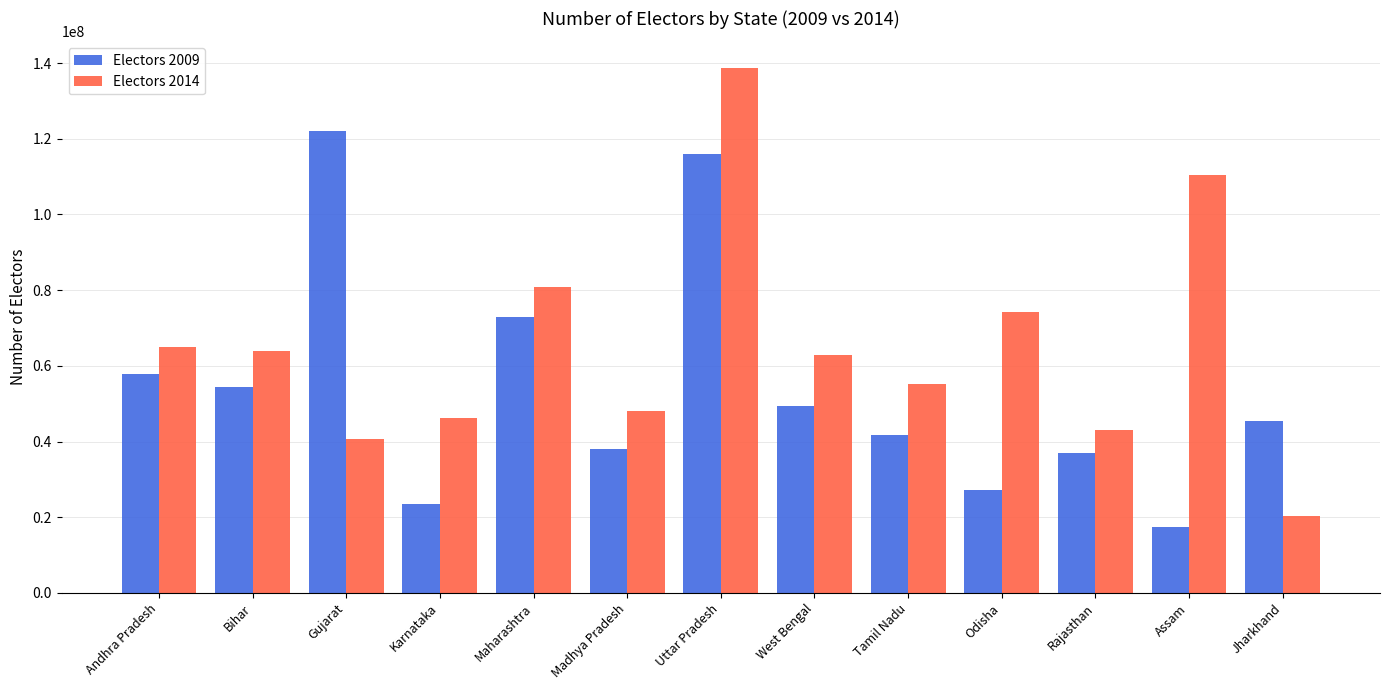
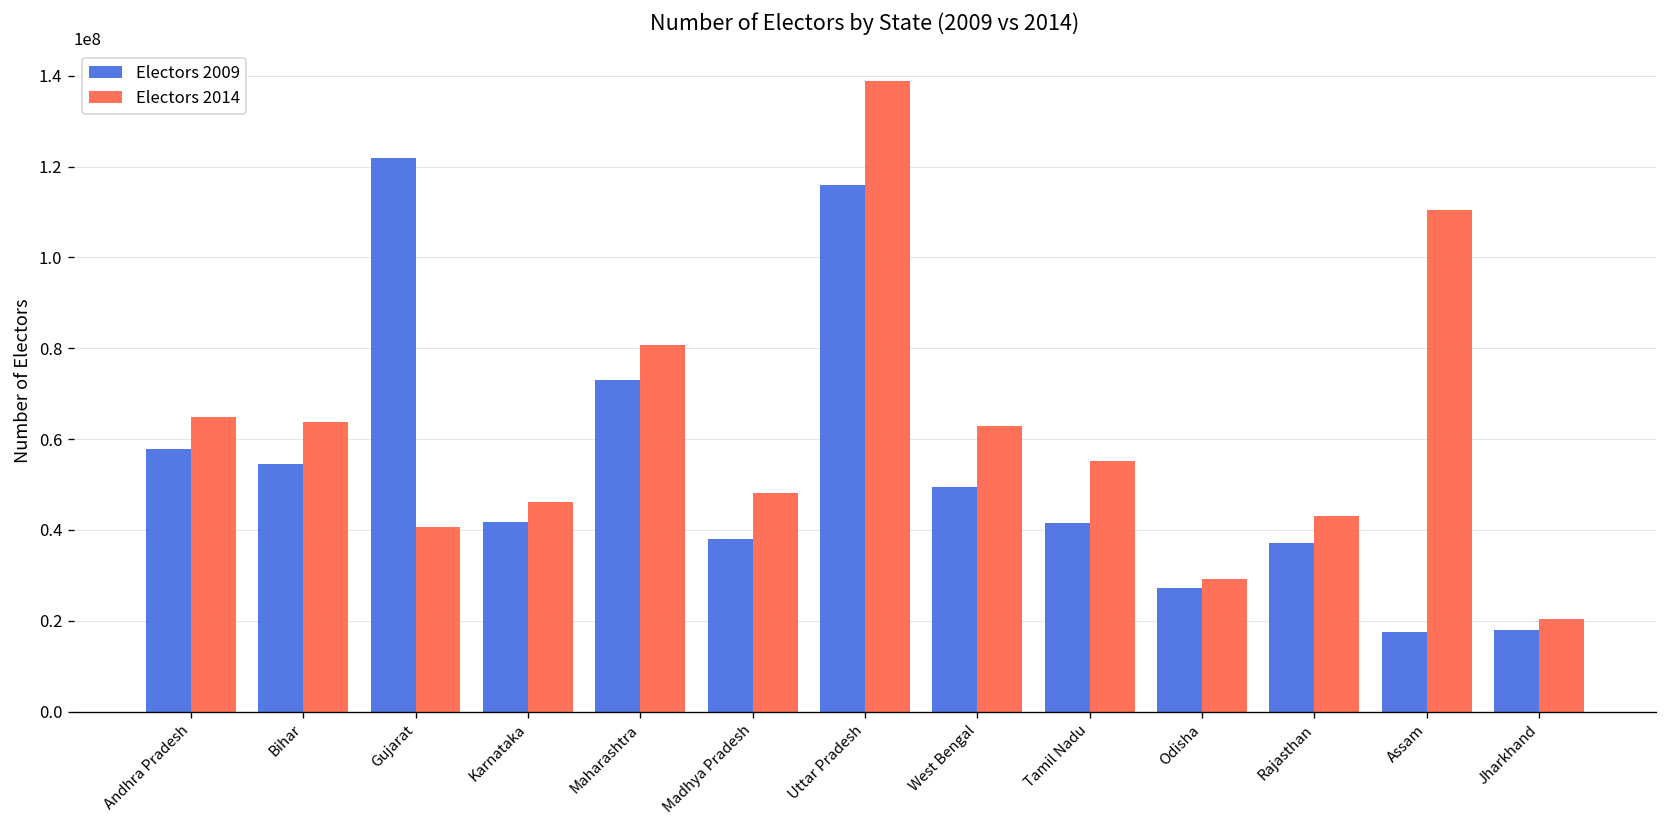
Electors 2009, Karnataka: 23000000 -> 42000000
Electors 2014, Odisha: 74000000 -> 29000000
Electors 2009, Jharkhand: 45000000 -> 18000000
